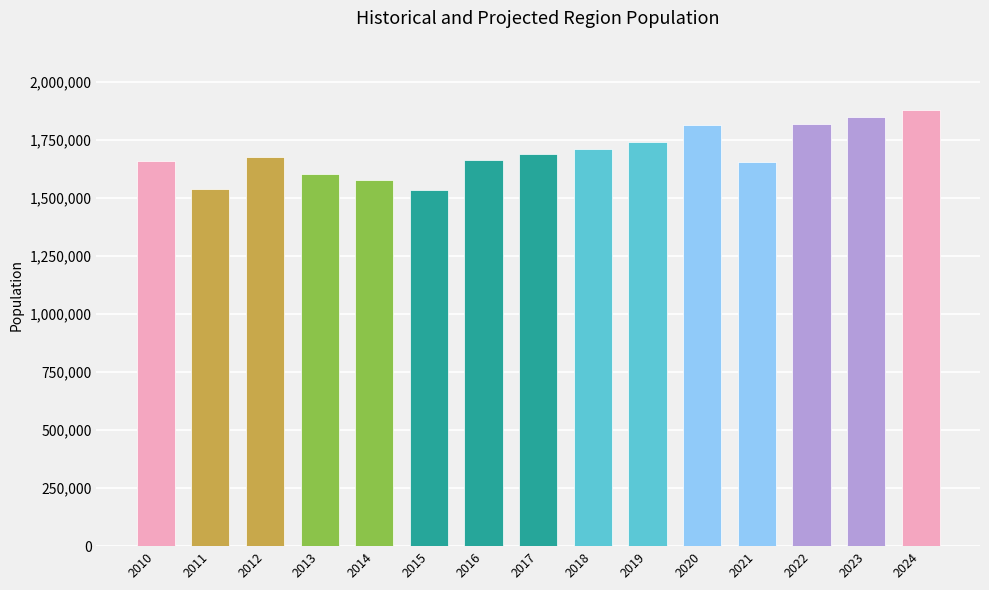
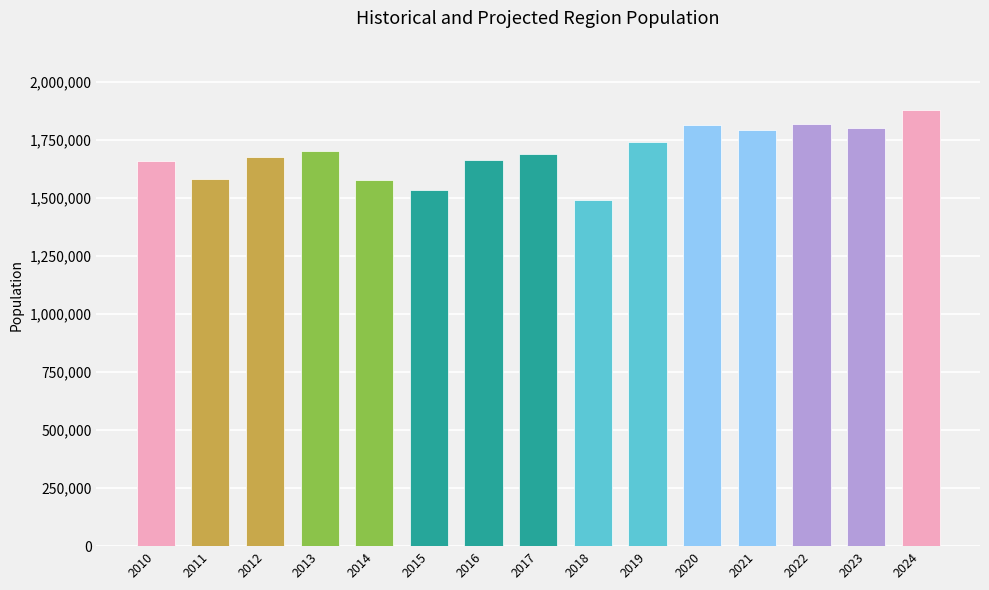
2011: 1,540,000 -> 1,580,000
2013: 1,600,000 -> 1,700,000
2018: 1,710,000 -> 1,490,000
2021: 1,650,000 -> 1,790,000
2023: 1,850,000 -> 1,800,000
